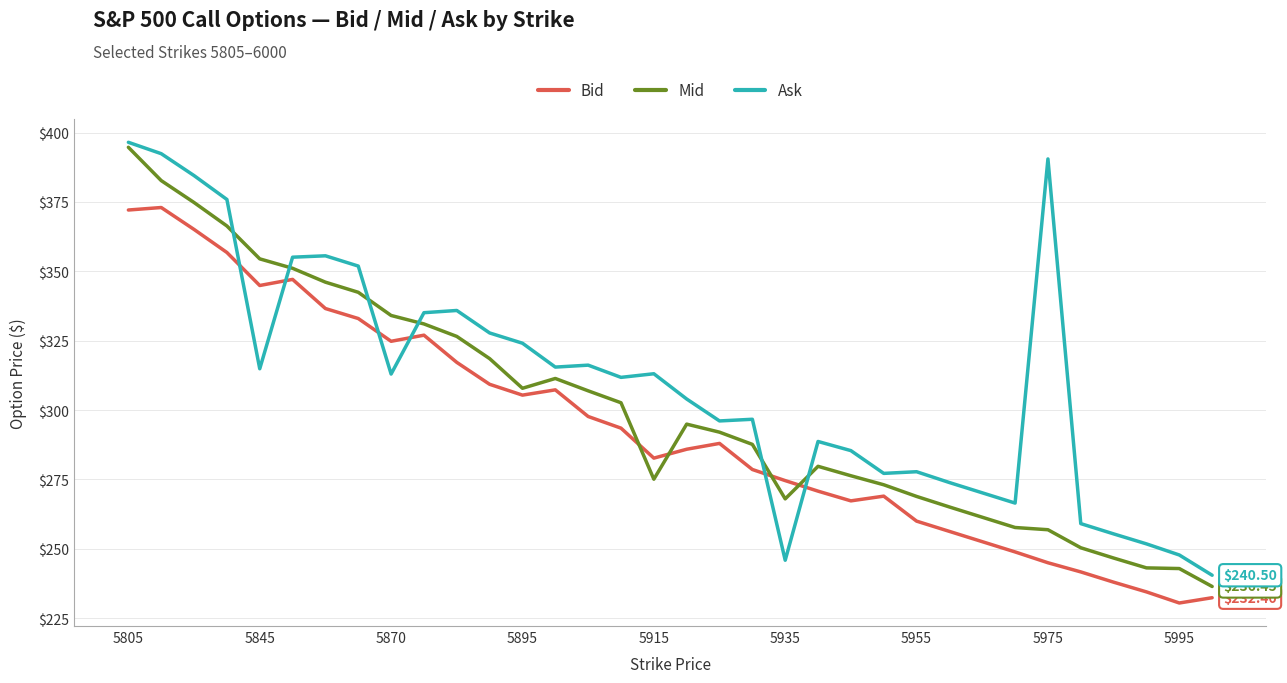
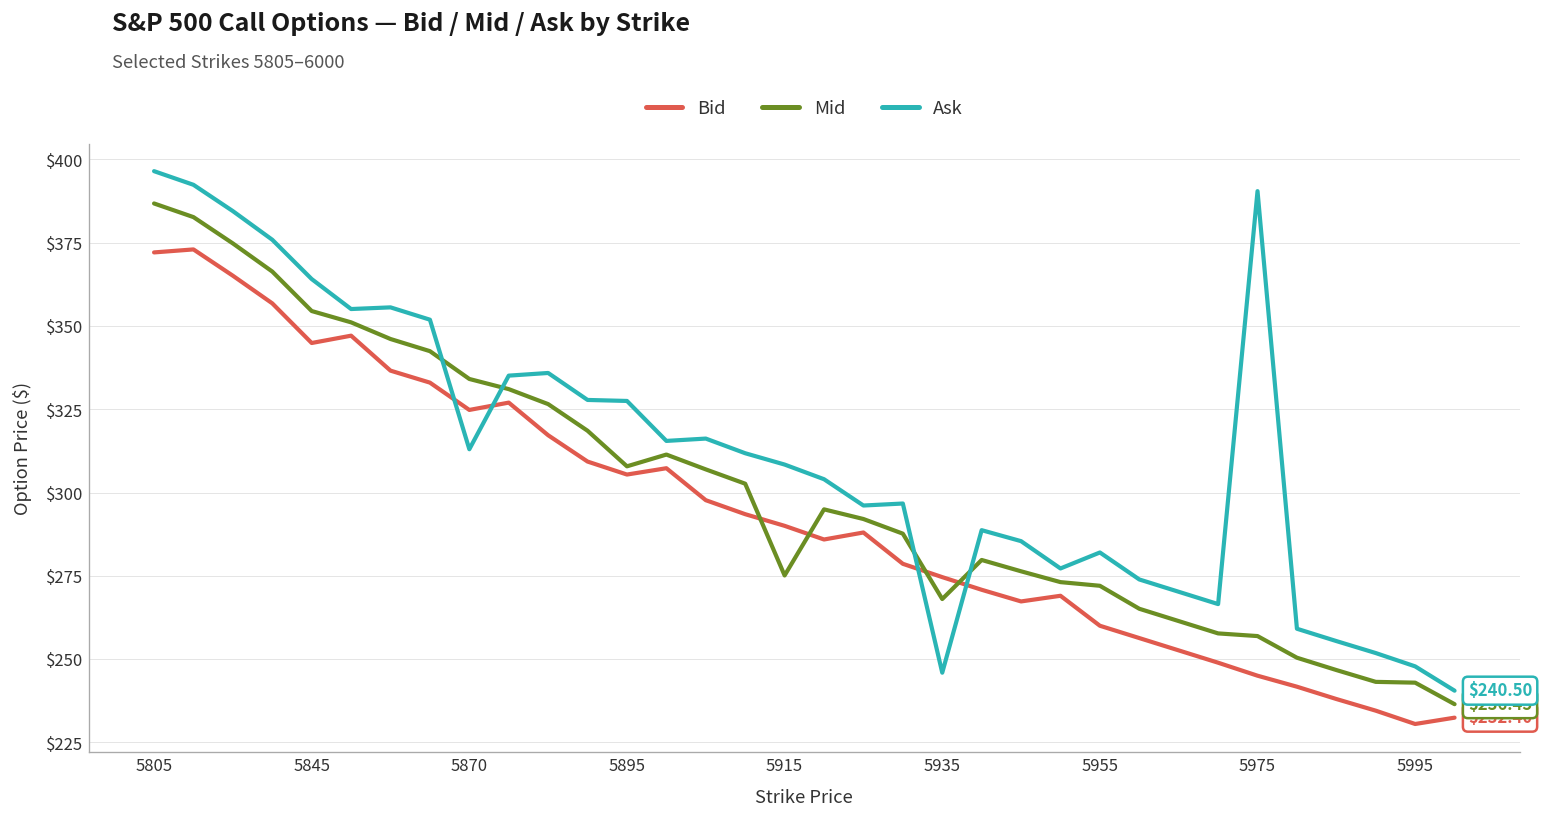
Mid, 5805: $395 -> $387
Ask, 5845: $315 -> $364
Ask, 5895: $324 -> $328
Bid, 5915: $283 -> $290
Ask, 5915: $313 -> $308
Mid, 5955: $269 -> $272
Ask, 5955: $278 -> $282
